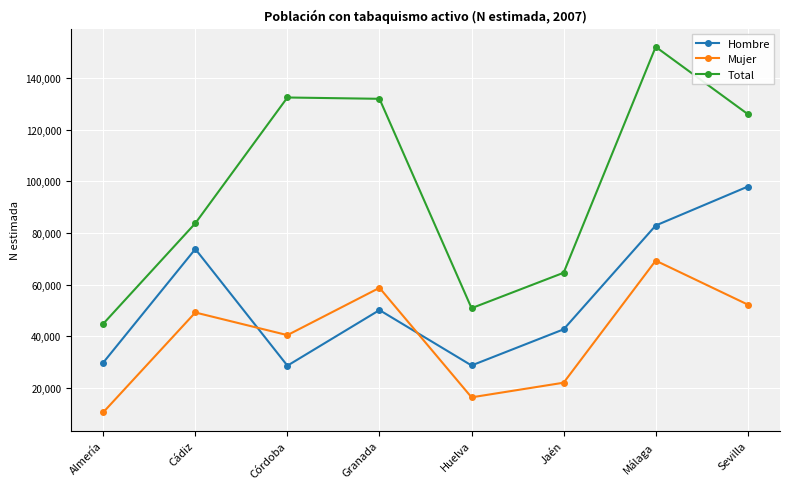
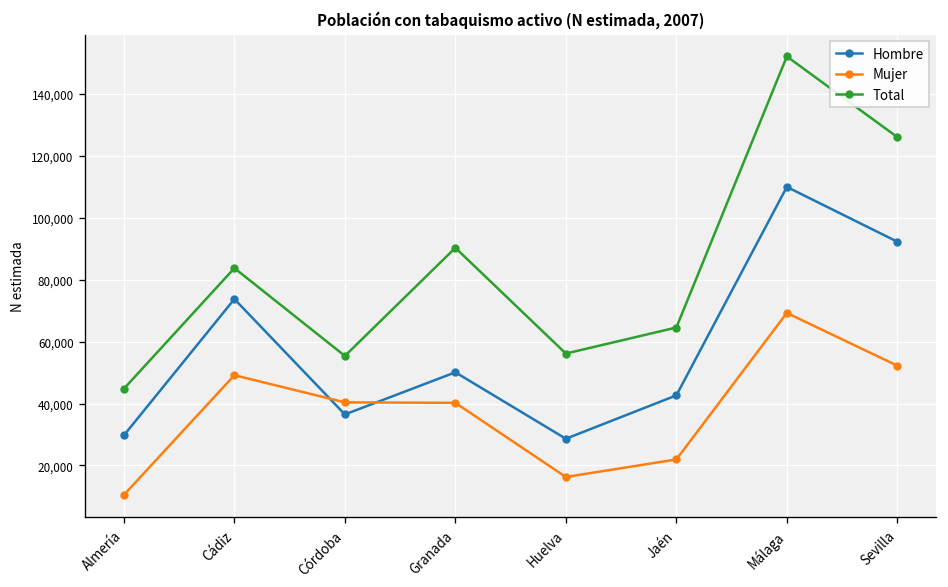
Hombre, Córdoba: 29,000 -> 36,000
Total, Córdoba: 133,000 -> 55,000
Mujer, Granada: 59,000 -> 40,000
Total, Granada: 132,000 -> 90,000
Total, Huelva: 51,000 -> 56,000
Hombre, Málaga: 83,000 -> 110,000
Hombre, Sevilla: 98,000 -> 92,000
